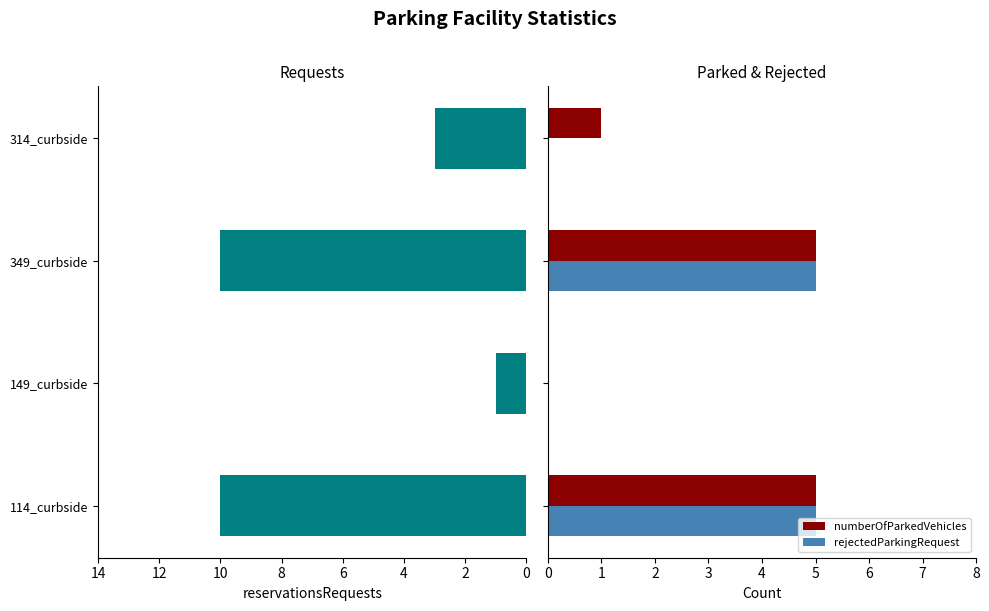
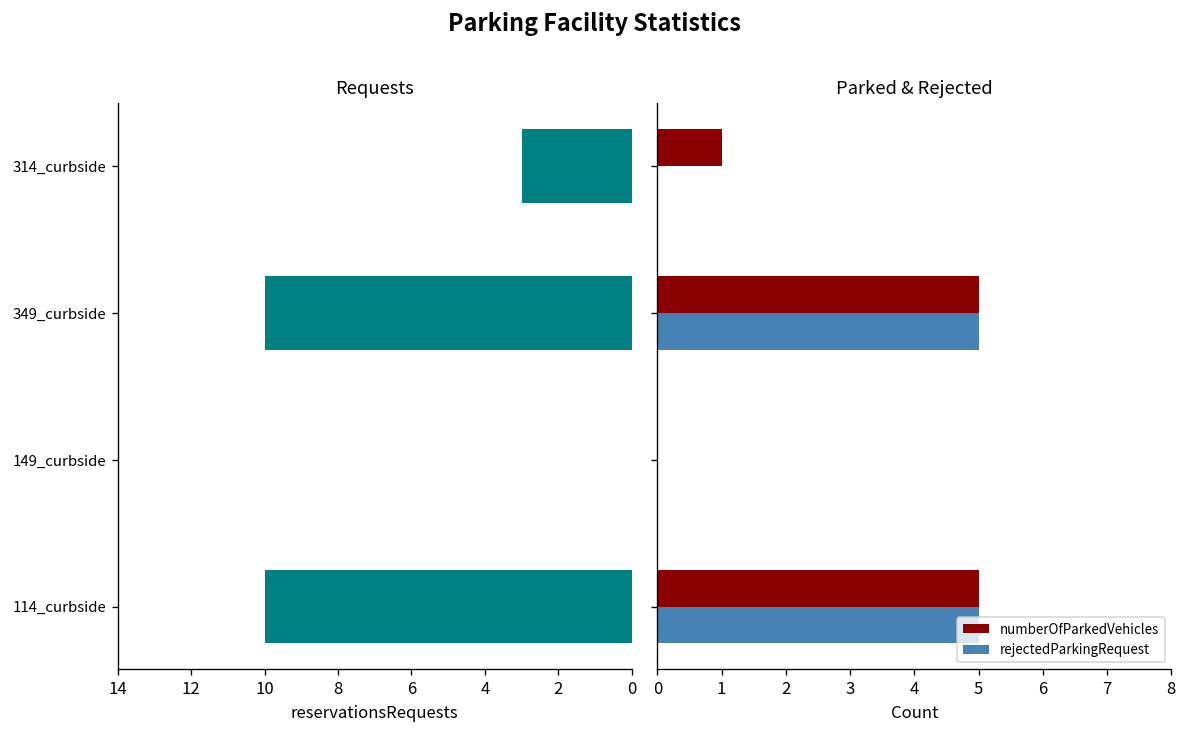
Requests, 149_curbside: 1 -> 0
